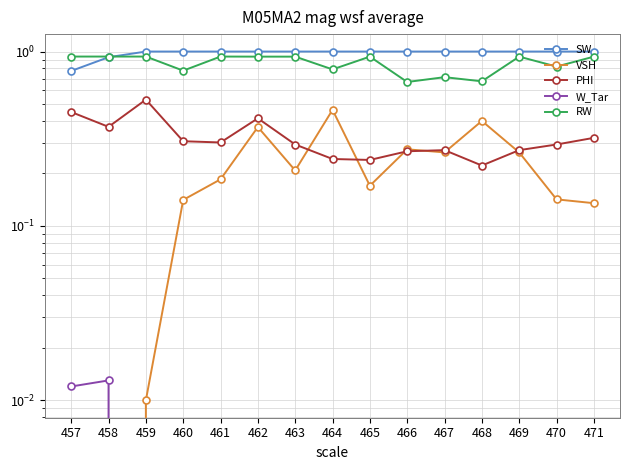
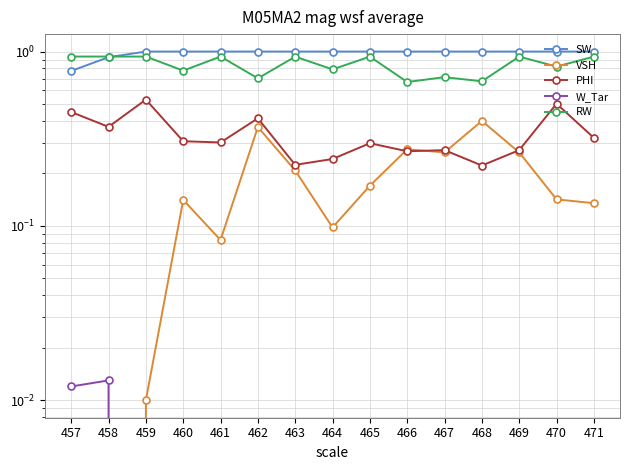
VSH, 461: 0.19 -> 0.08
RW, 462: 0.9 -> 0.70
PHI, 463: 0.29 -> 0.22
VSH, 464: 0.46 -> 0.10
PHI, 465: 0.24 -> 0.30
PHI, 470: 0.29 -> 0.50
